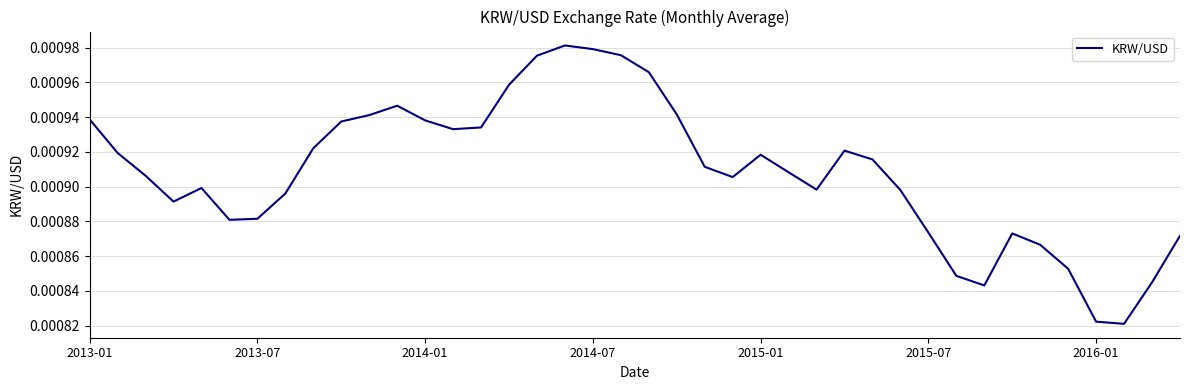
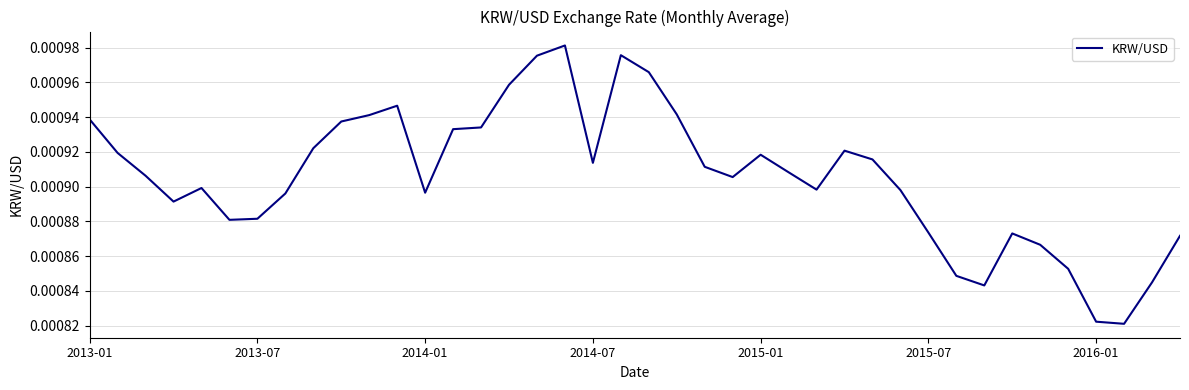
2014-01: 0.000938 -> 0.000896
2014-07: 0.000979 -> 0.000914
